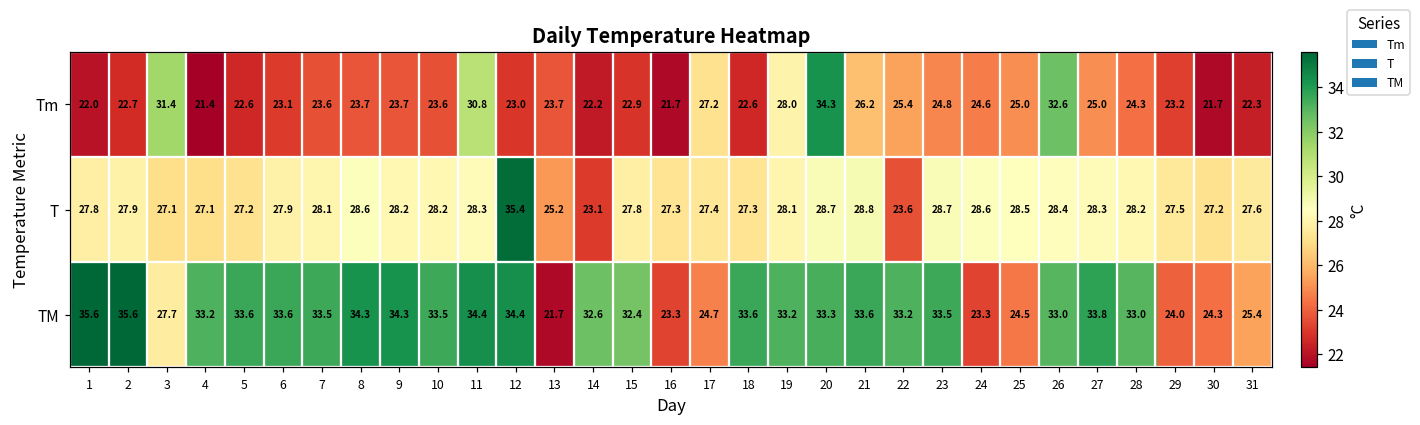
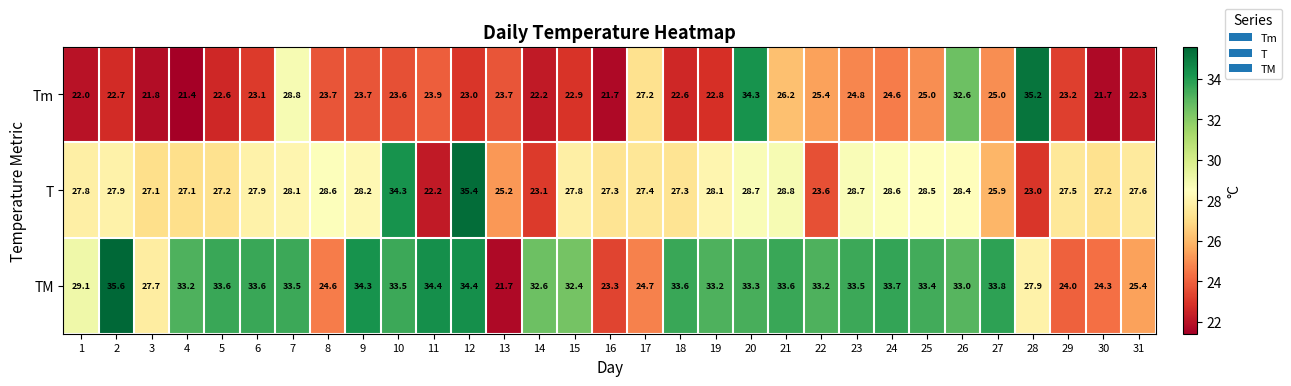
Tm, 3: 31.4 -> 21.8
Tm, 7: 23.6 -> 28.8
Tm, 11: 30.8 -> 23.9
Tm, 19: 28.0 -> 22.8
Tm, 28: 24.3 -> 35.2
T, 10: 28.2 -> 34.3
T, 11: 28.3 -> 22.2
T, 27: 28.3 -> 25.9
T, 28: 28.2 -> 23.0
TM, 1: 35.6 -> 29.1
TM, 8: 34.3 -> 24.6
TM, 24: 23.3 -> 33.7
TM, 25: 24.5 -> 33.4
TM, 28: 33.0 -> 27.9
